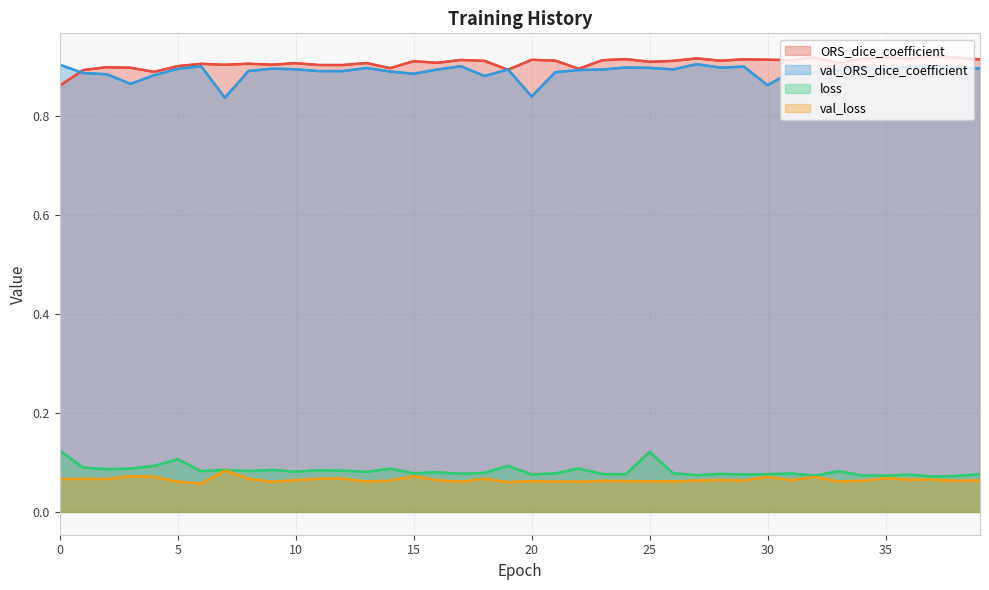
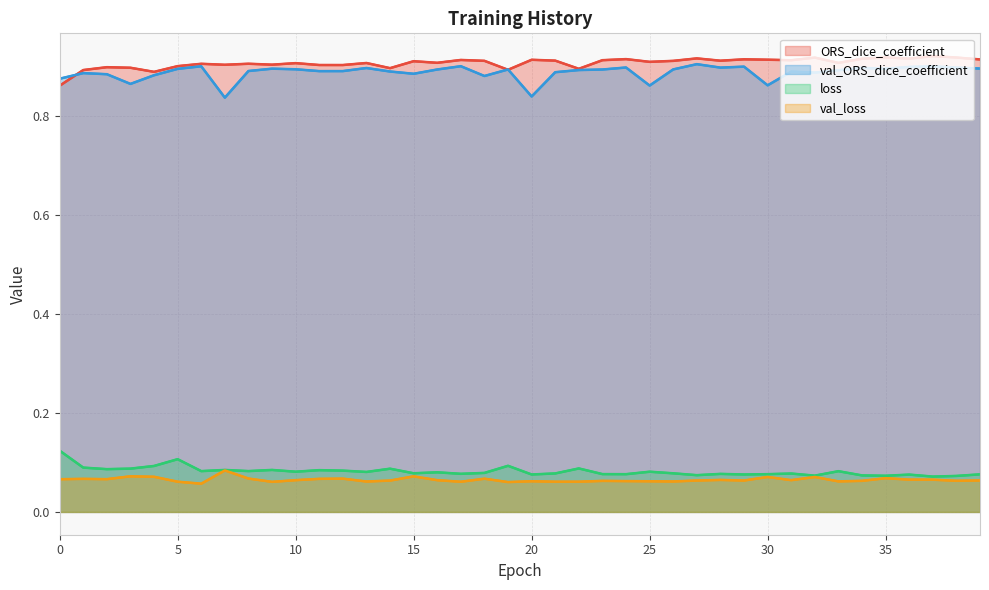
val_ORS_dice_coefficient, 0: 0.90 -> 0.88
val_ORS_dice_coefficient, 25: 0.90 -> 0.86
loss, 25: 0.12 -> 0.08
